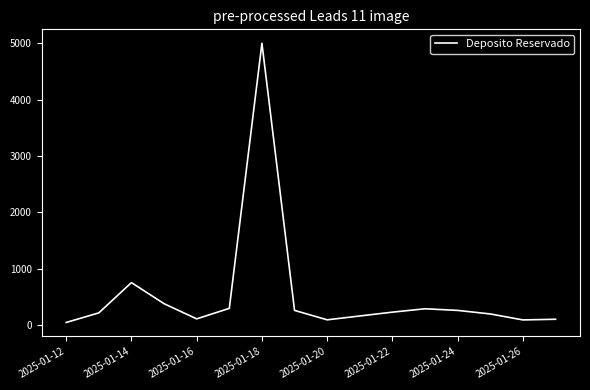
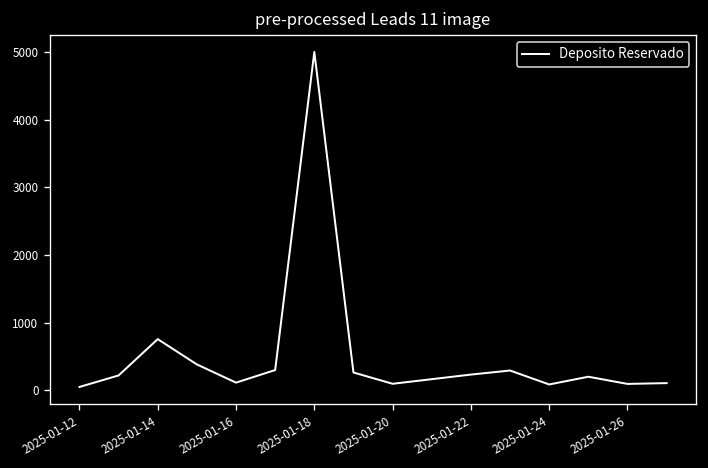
2025-01-24: 300 -> 100
